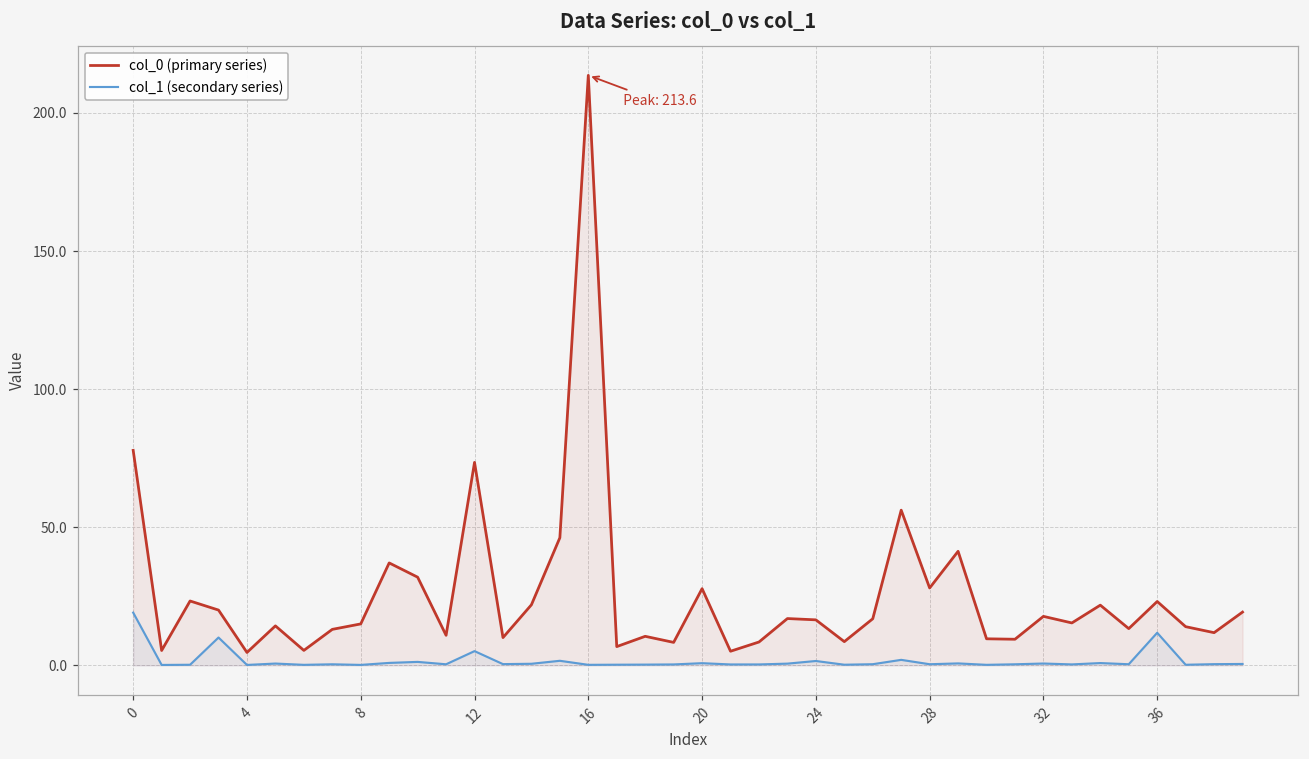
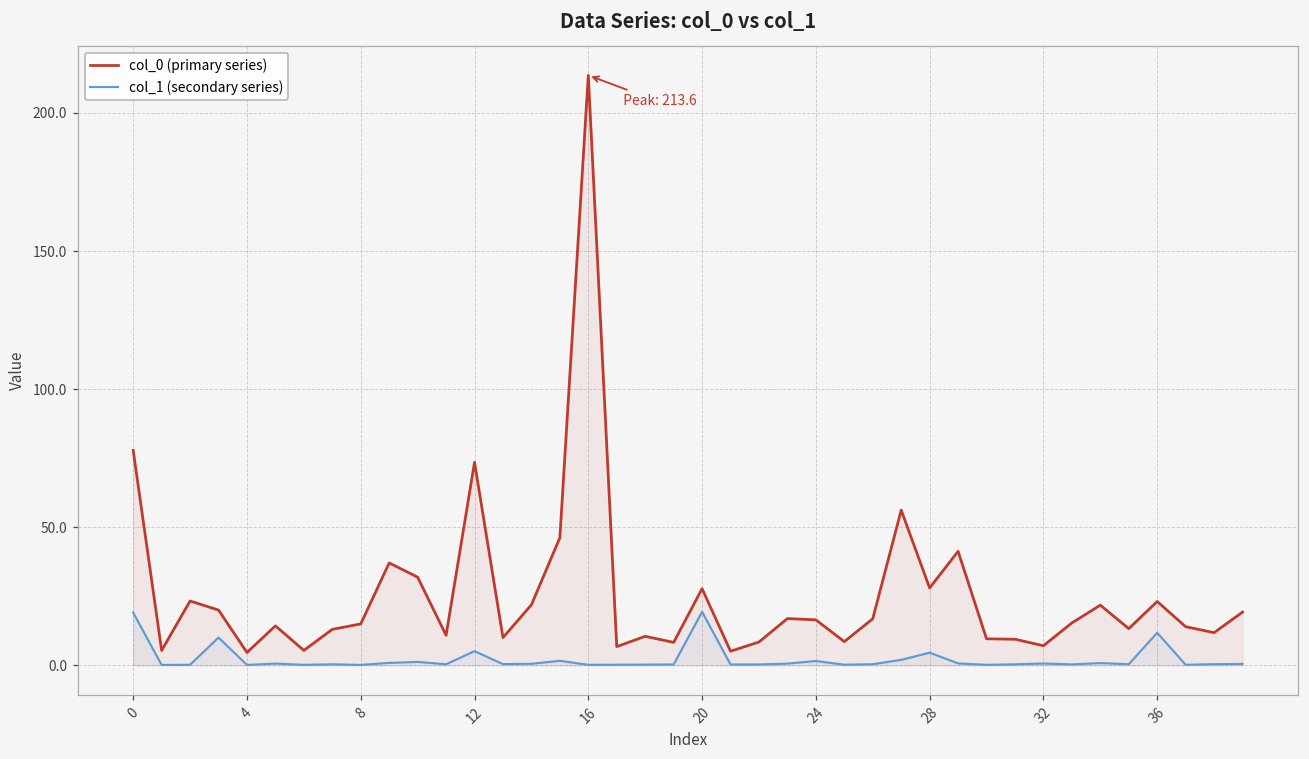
col_1 (secondary series), 20: 1 -> 19
col_1 (secondary series), 28: 0 -> 5
col_0 (primary series), 32: 18 -> 7
